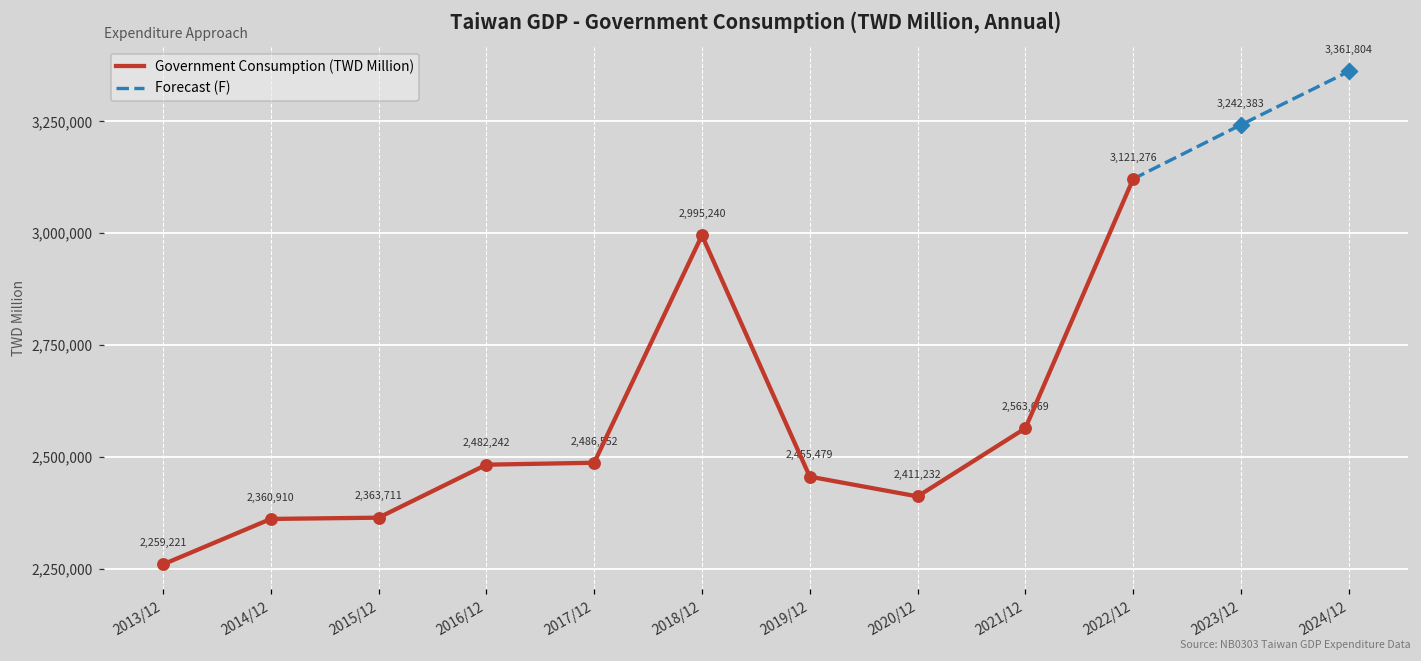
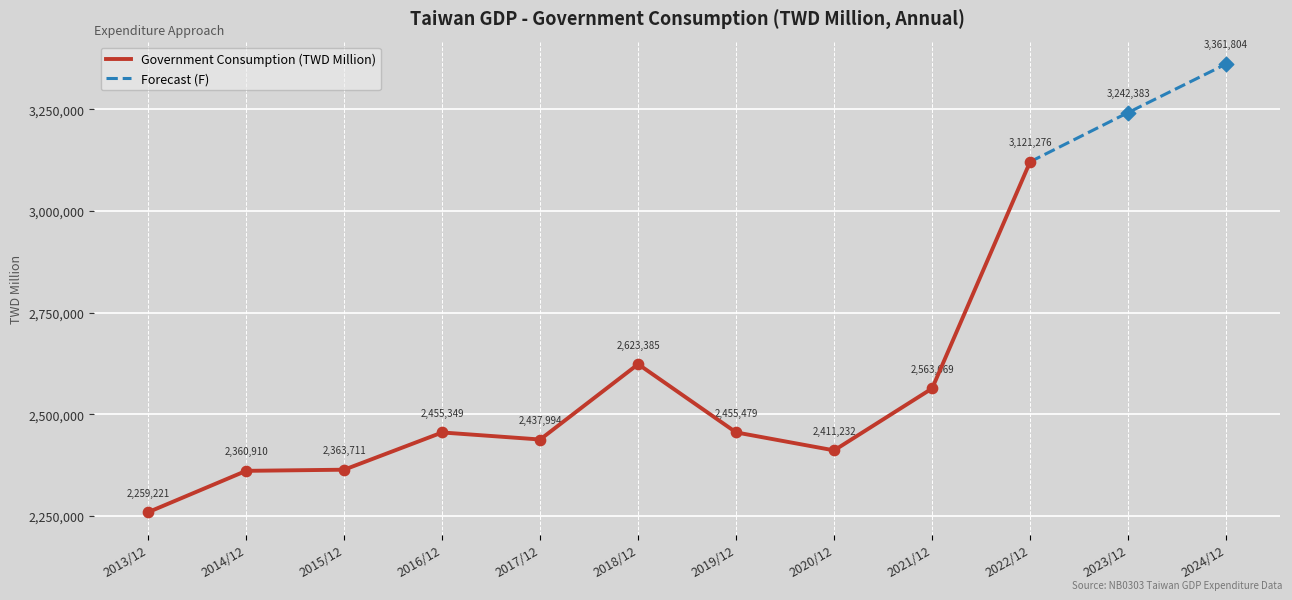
Government Consumption (TWD Million), 2016/12: 2,482,242 -> 2,455,349
Government Consumption (TWD Million), 2017/12: 2,486,552 -> 2,437,994
Government Consumption (TWD Million), 2018/12: 2,995,240 -> 2,623,385
